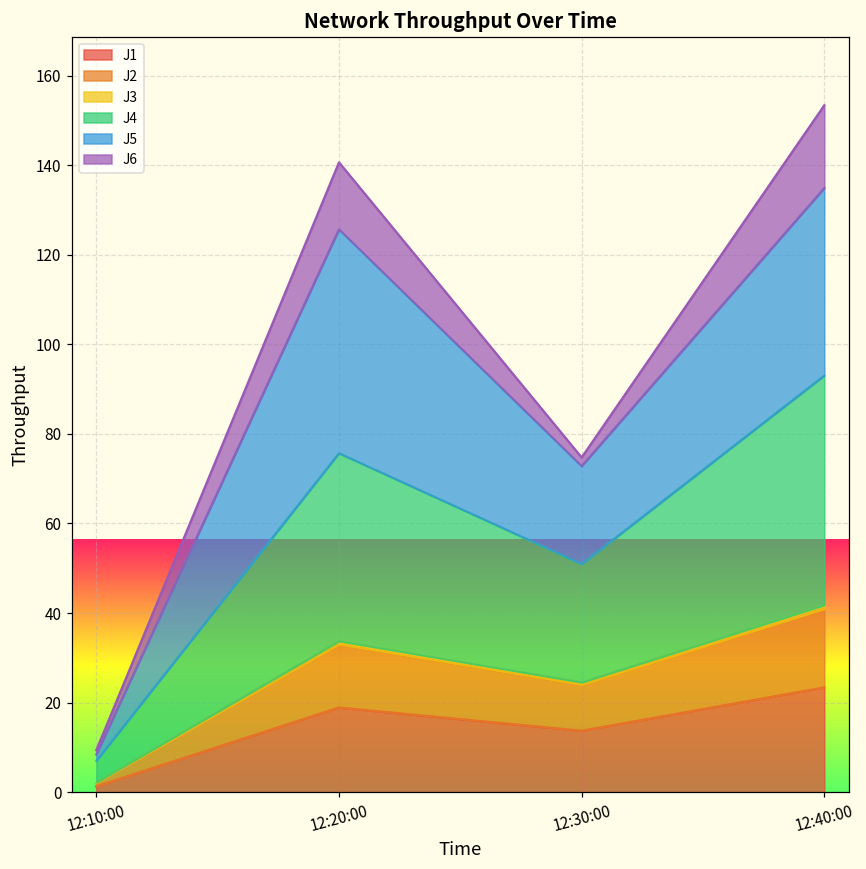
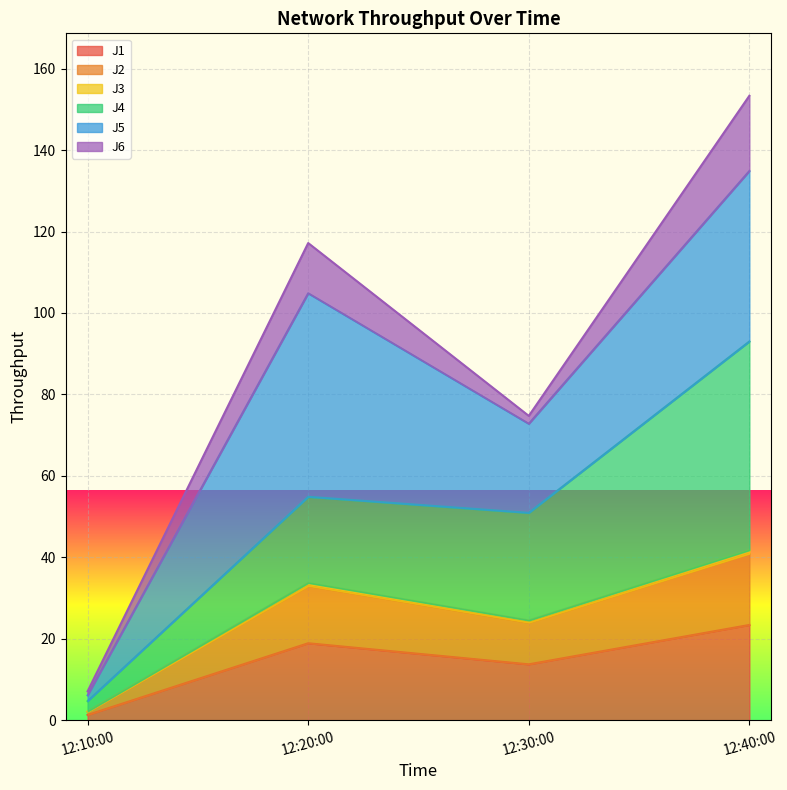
J4, 12:10:00: 5 -> 3
J4, 12:20:00: 42 -> 21
J6, 12:20:00: 15 -> 12
